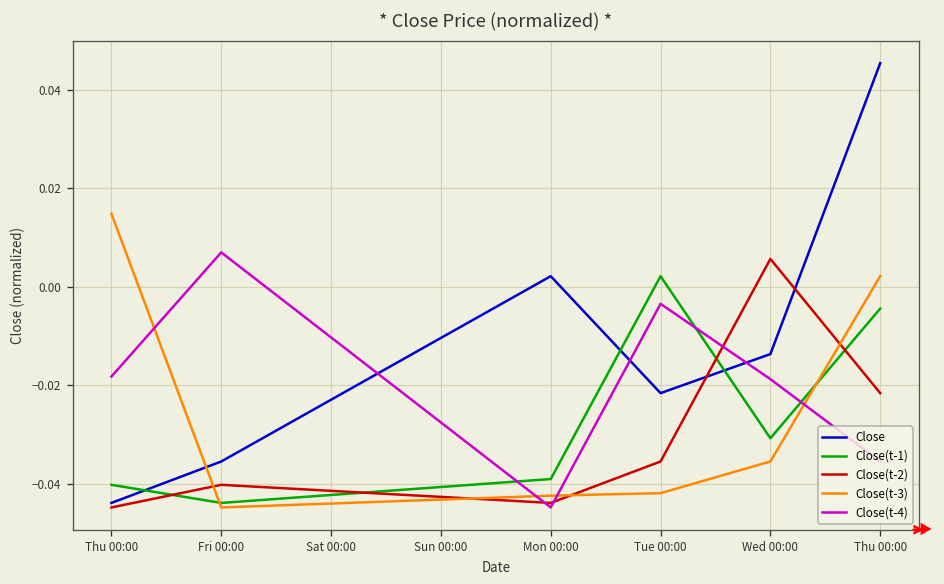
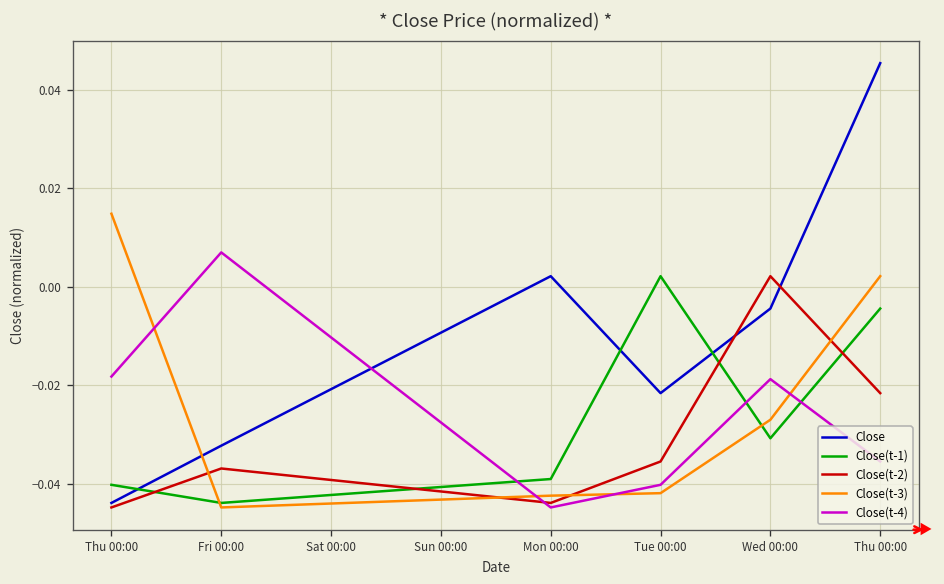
Close, Fri 00:00: -0.035 -> -0.032
Close(t-2), Fri 00:00: -0.040 -> -0.037
Close(t-4), Tue 00:00: -0.003 -> -0.040
Close, Wed 00:00: -0.014 -> -0.004
Close(t-2), Wed 00:00: 0.006 -> 0.002
Close(t-3), Wed 00:00: -0.035 -> -0.027
